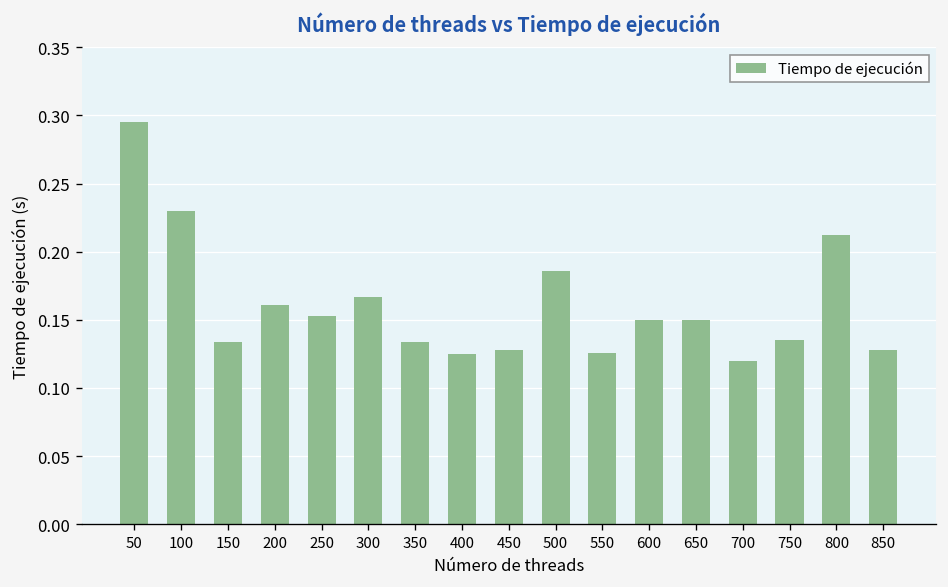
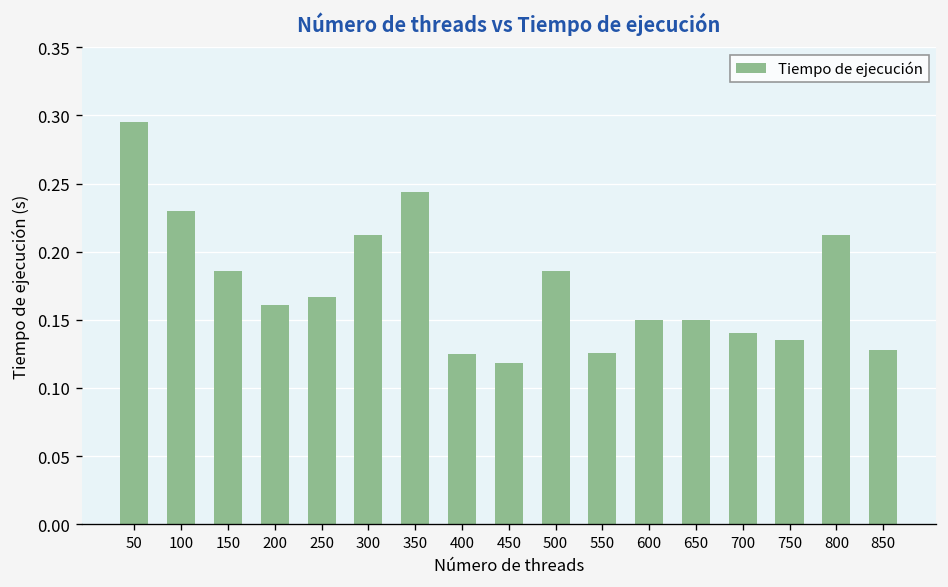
150: 0.134 -> 0.186
250: 0.153 -> 0.167
300: 0.167 -> 0.212
350: 0.134 -> 0.244
450: 0.128 -> 0.118
700: 0.12 -> 0.14
